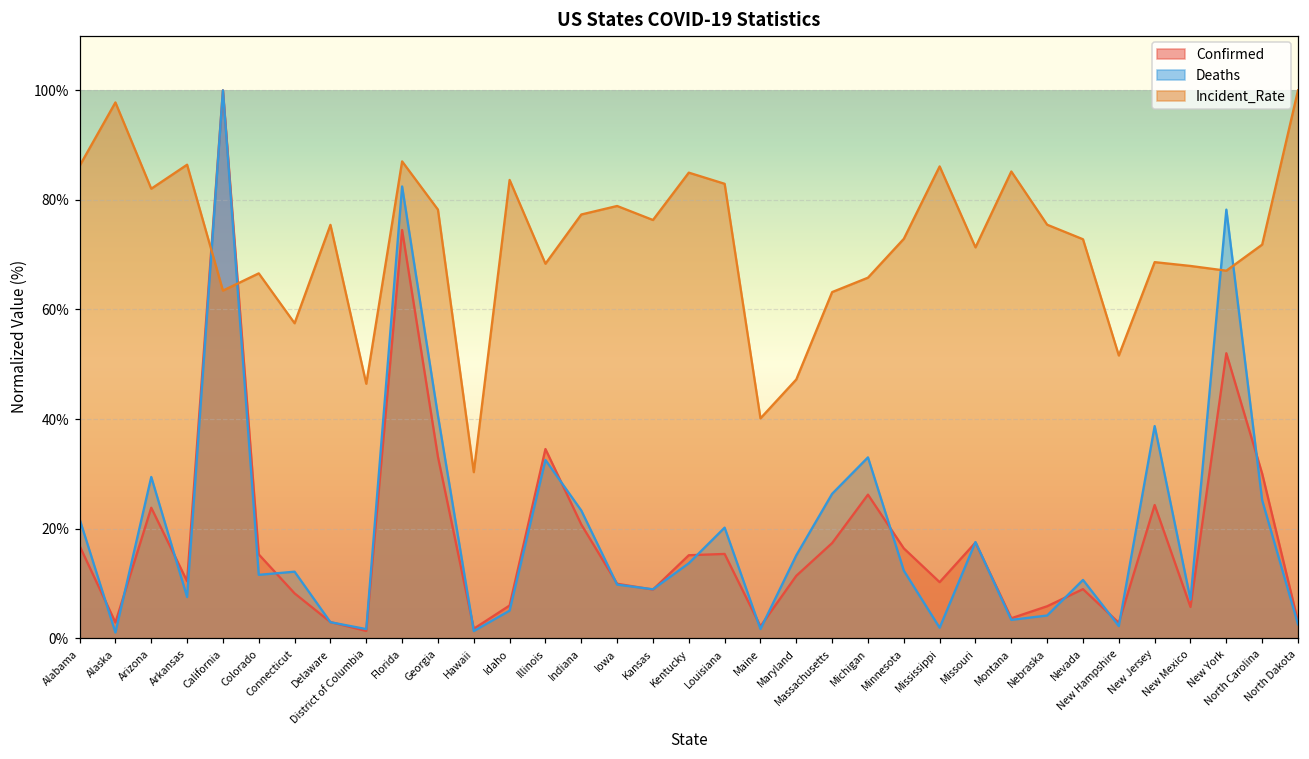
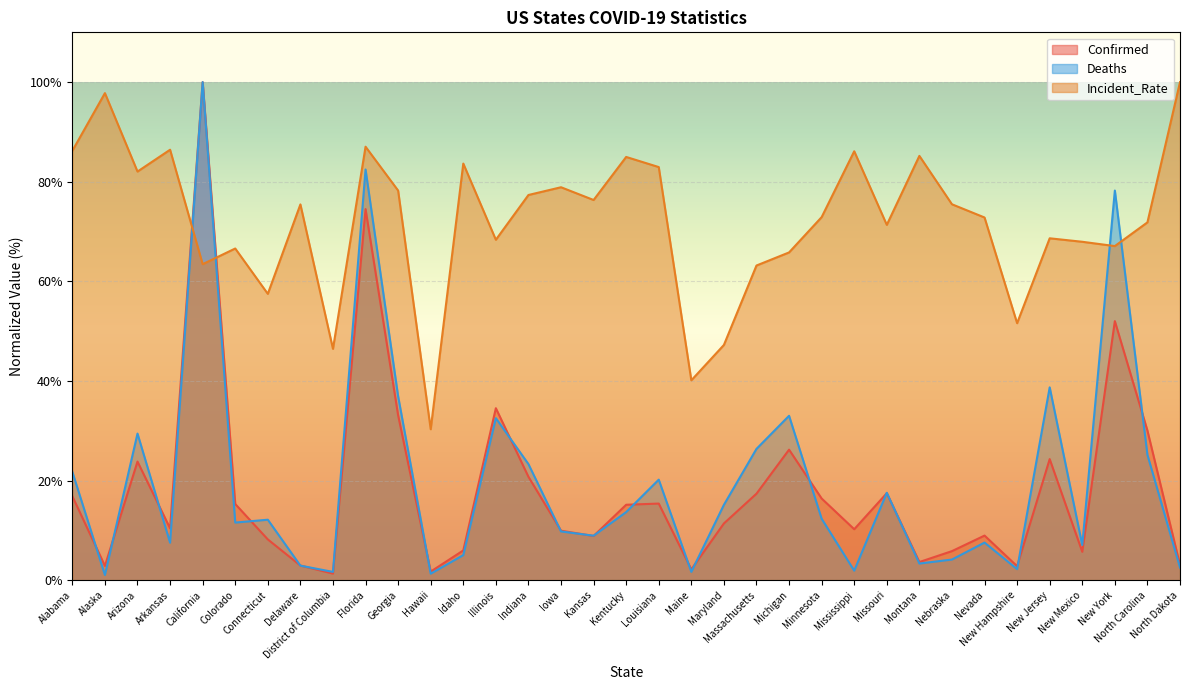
Deaths, Georgia: 41% -> 37%
Deaths, Nevada: 11% -> 8%
